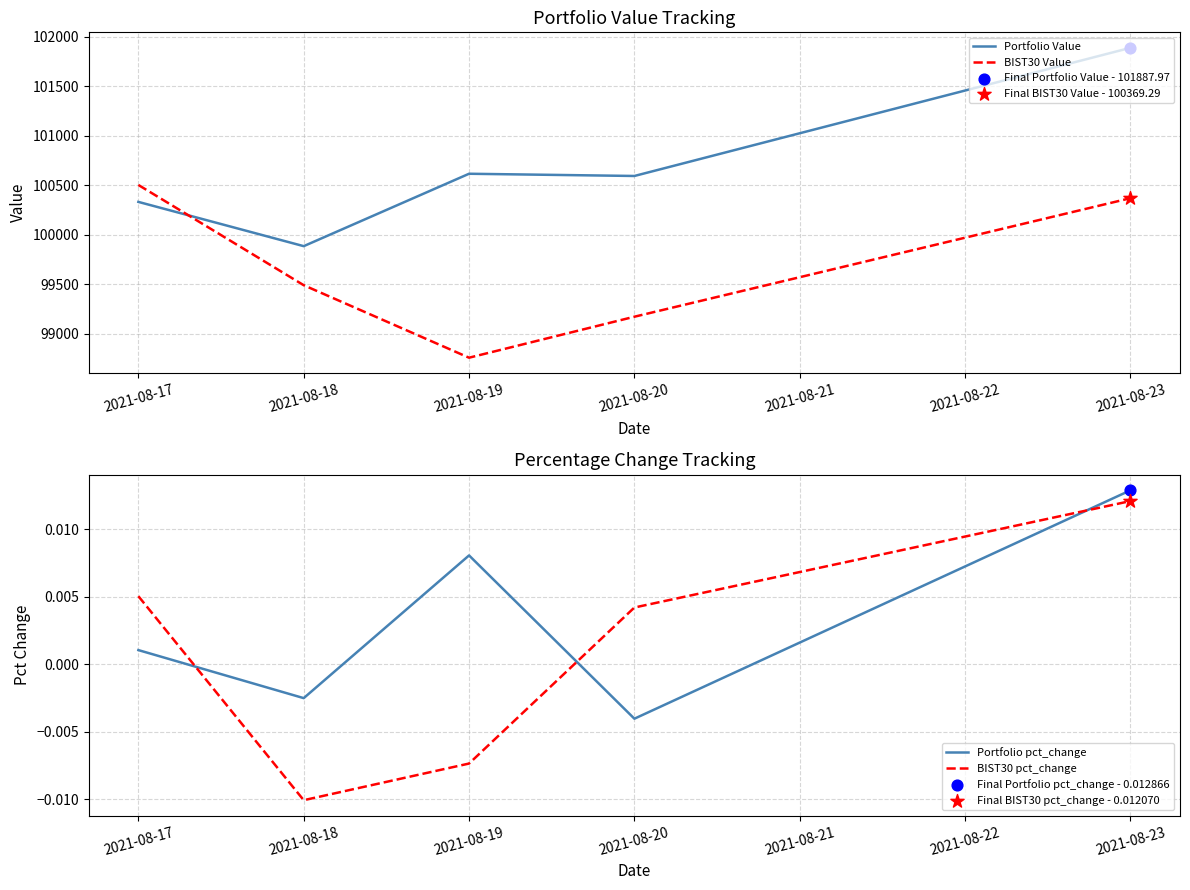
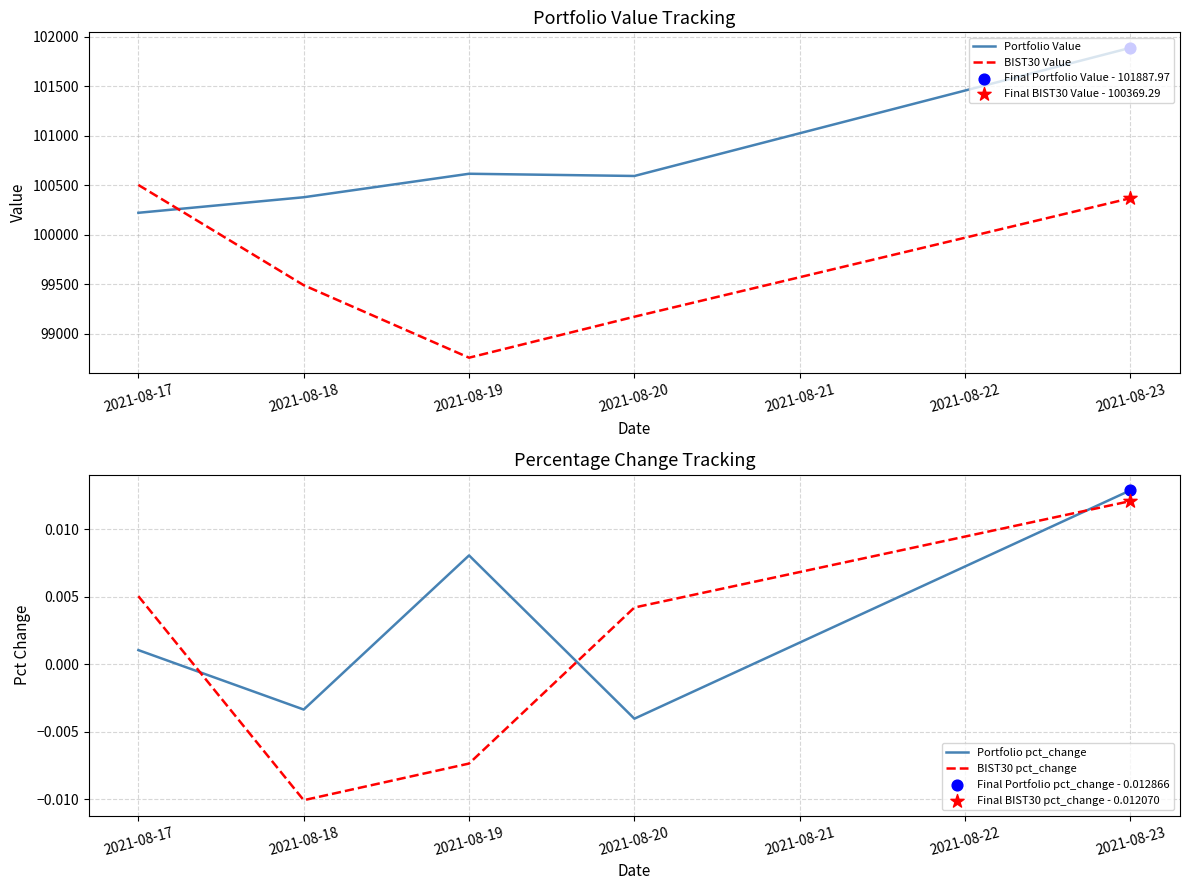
Portfolio Value Tracking, Portfolio Value, 2021-08-17: 100300 -> 100200
Portfolio Value Tracking, Portfolio Value, 2021-08-18: 99900 -> 100400
Percentage Change Tracking, Portfolio pct_change, 2021-08-18: -0.0025 -> -0.0034
